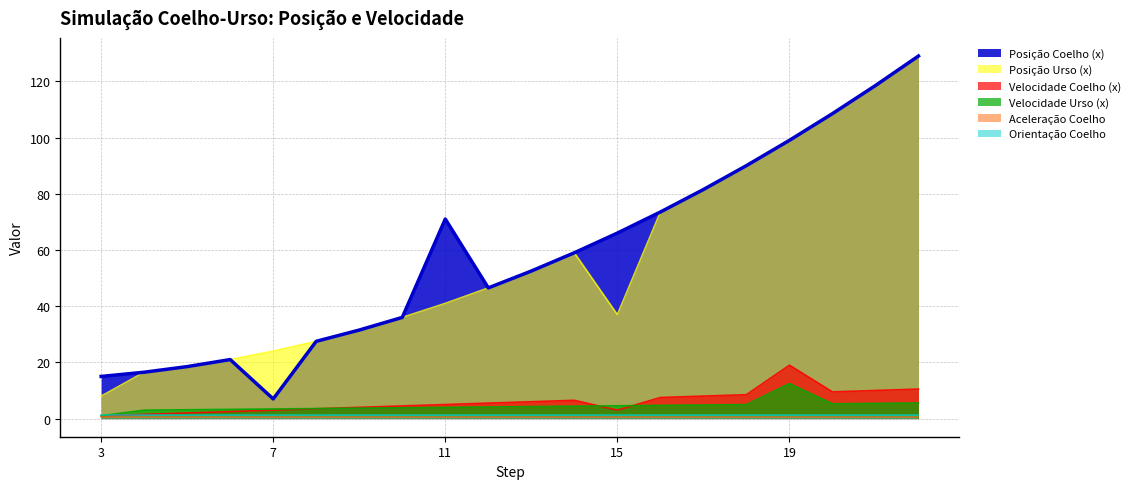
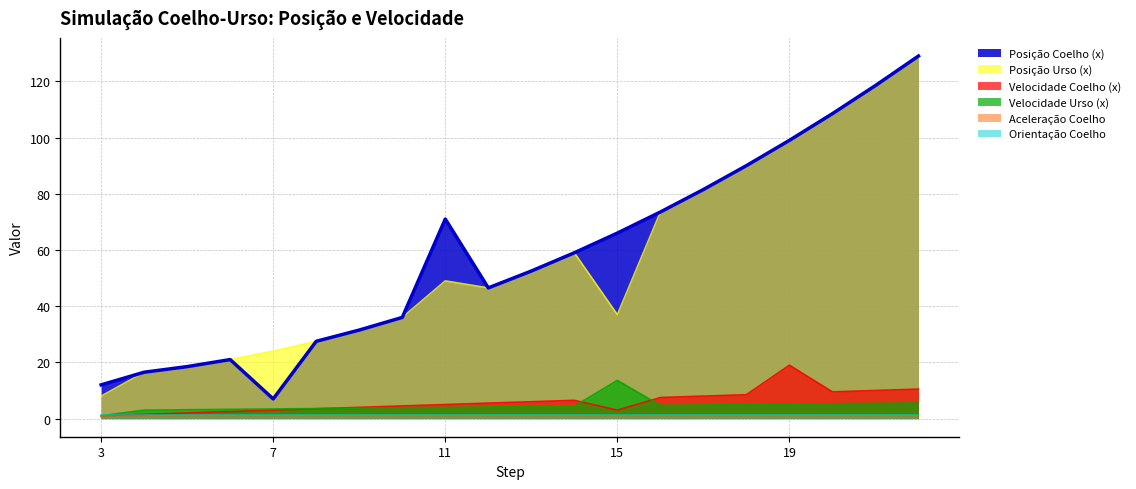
Posição Coelho (x), 3: 15 -> 12
Posição Urso (x), 11: 41 -> 49
Velocidade Urso (x), 15: 5 -> 14
Velocidade Urso (x), 19: 12 -> 5
